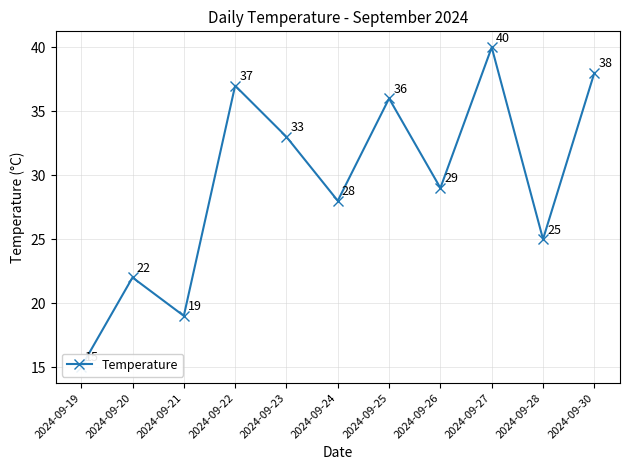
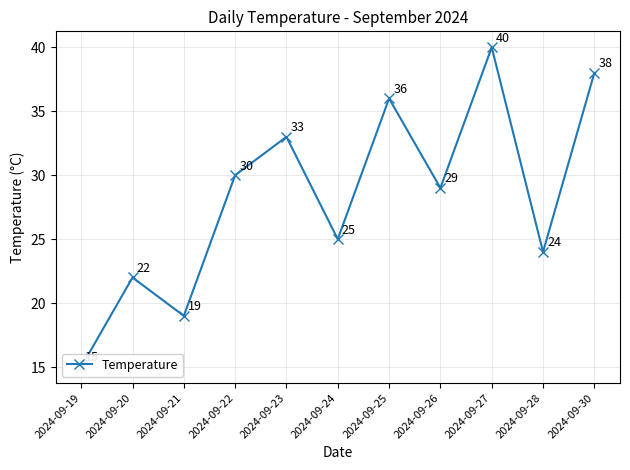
2024-09-22: 37 -> 30
2024-09-24: 28 -> 25
2024-09-28: 25 -> 24
